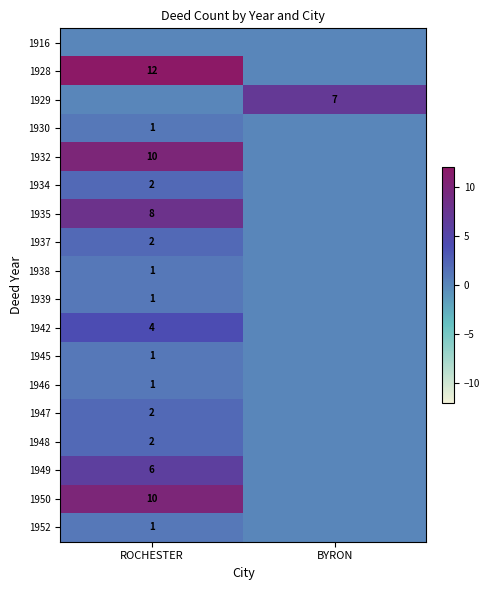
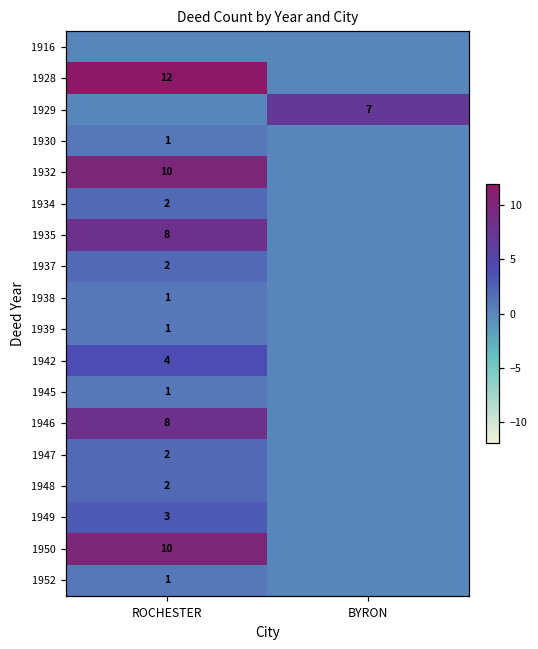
1946, ROCHESTER: 1 -> 8
1949, ROCHESTER: 6 -> 3
